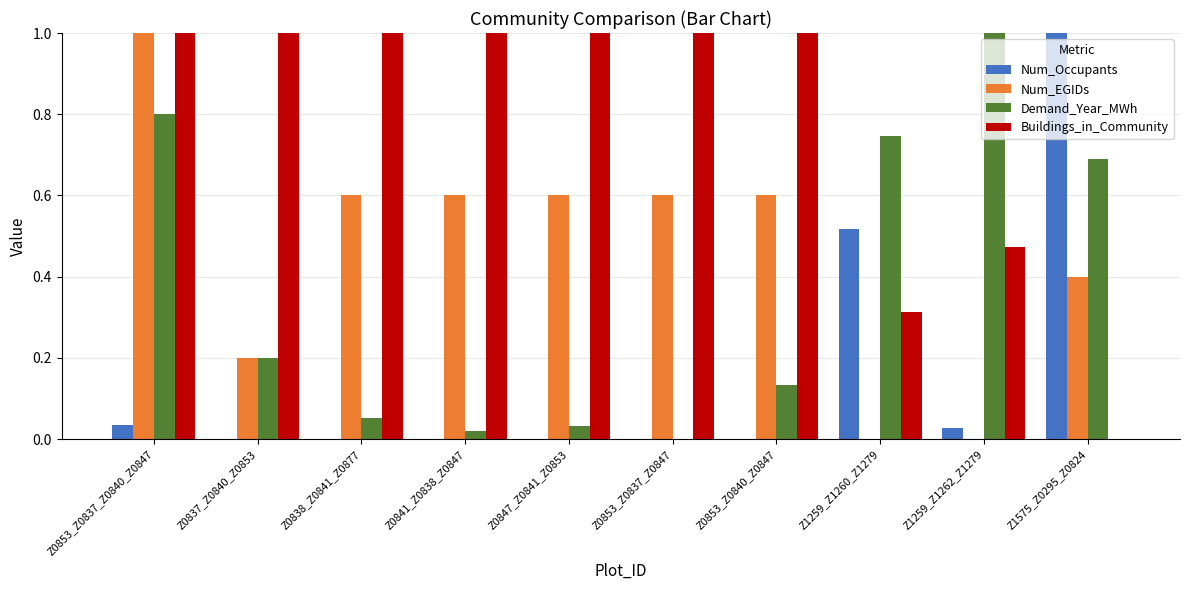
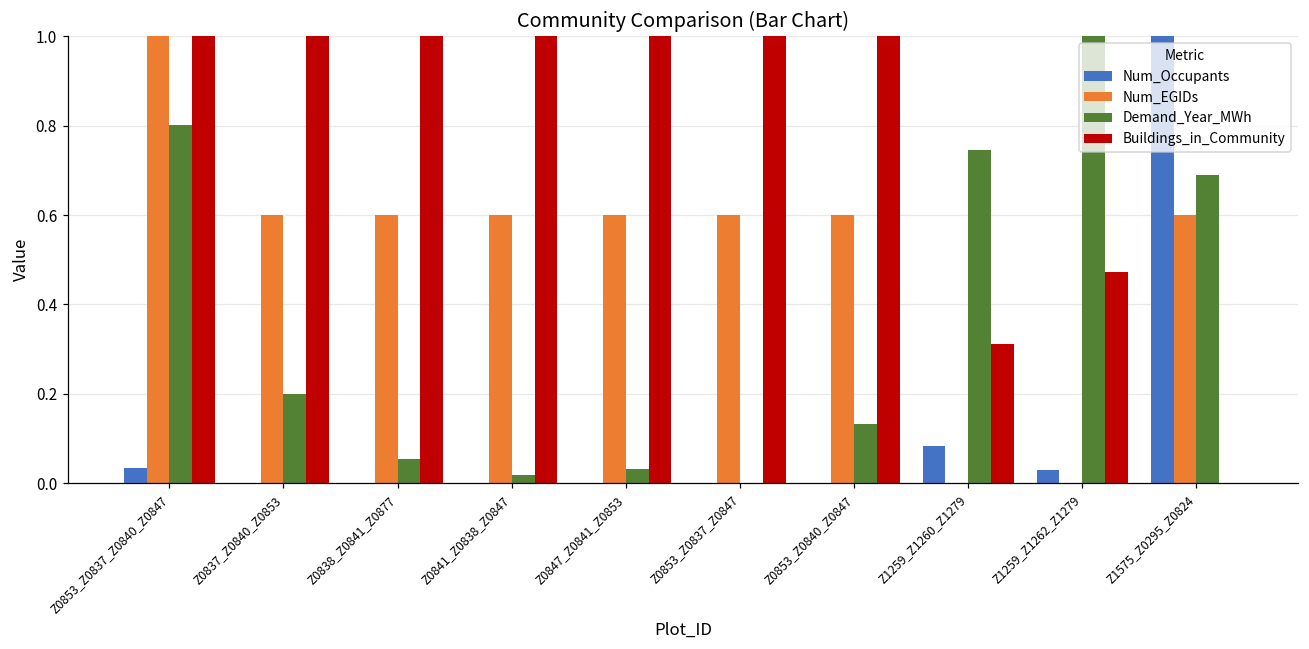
Num_EGIDs, Z0837_Z0840_Z0853: 0.20 -> 0.60
Num_Occupants, Z1259_Z1260_Z1279: 0.52 -> 0.08
Num_EGIDs, Z1575_Z0295_Z0824: 0.40 -> 0.60
